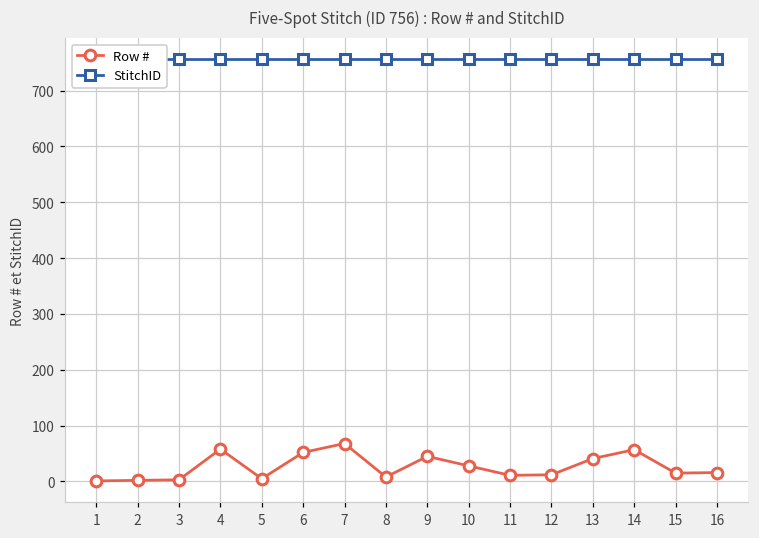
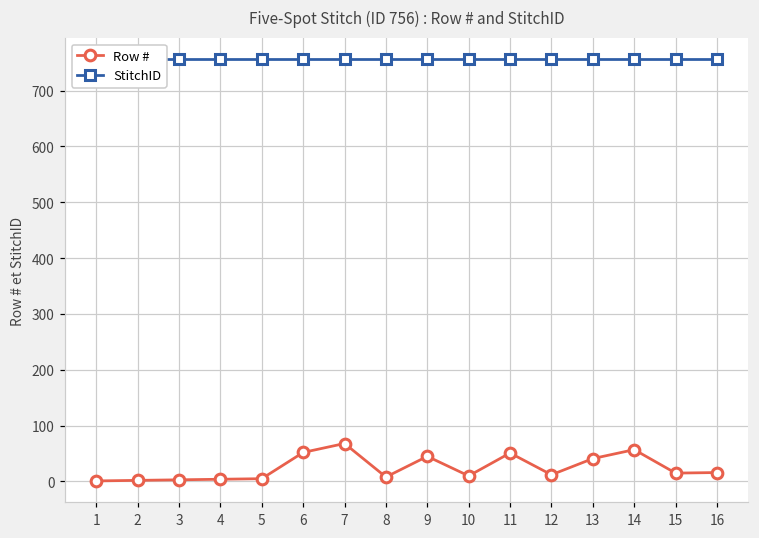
Row #, 4: 60 -> 0
Row #, 10: 30 -> 10
Row #, 11: 10 -> 50
